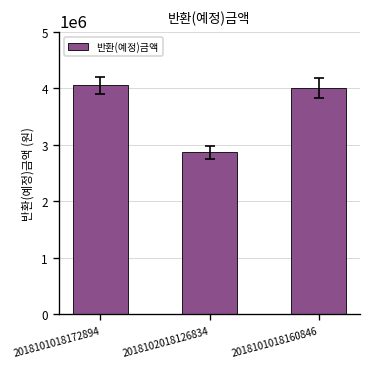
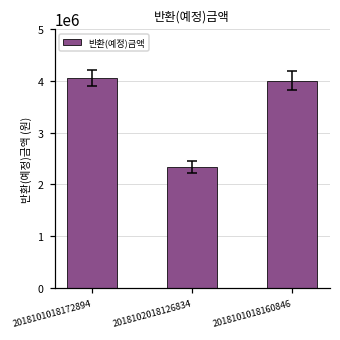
반환(예정)금액, 2018102018126834: 2900000 -> 2300000
